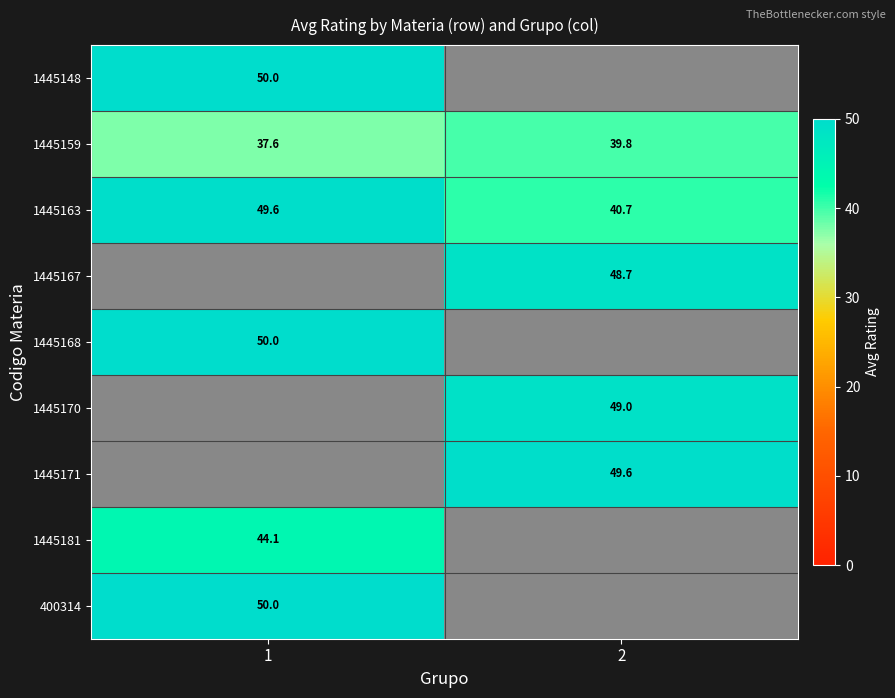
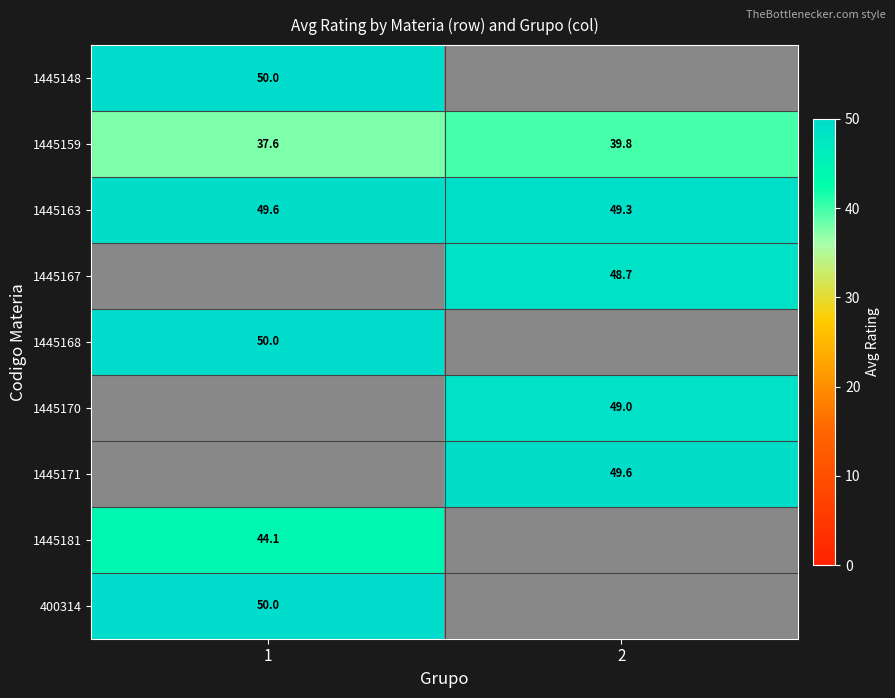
1445163, 2: 40.7 -> 49.3
